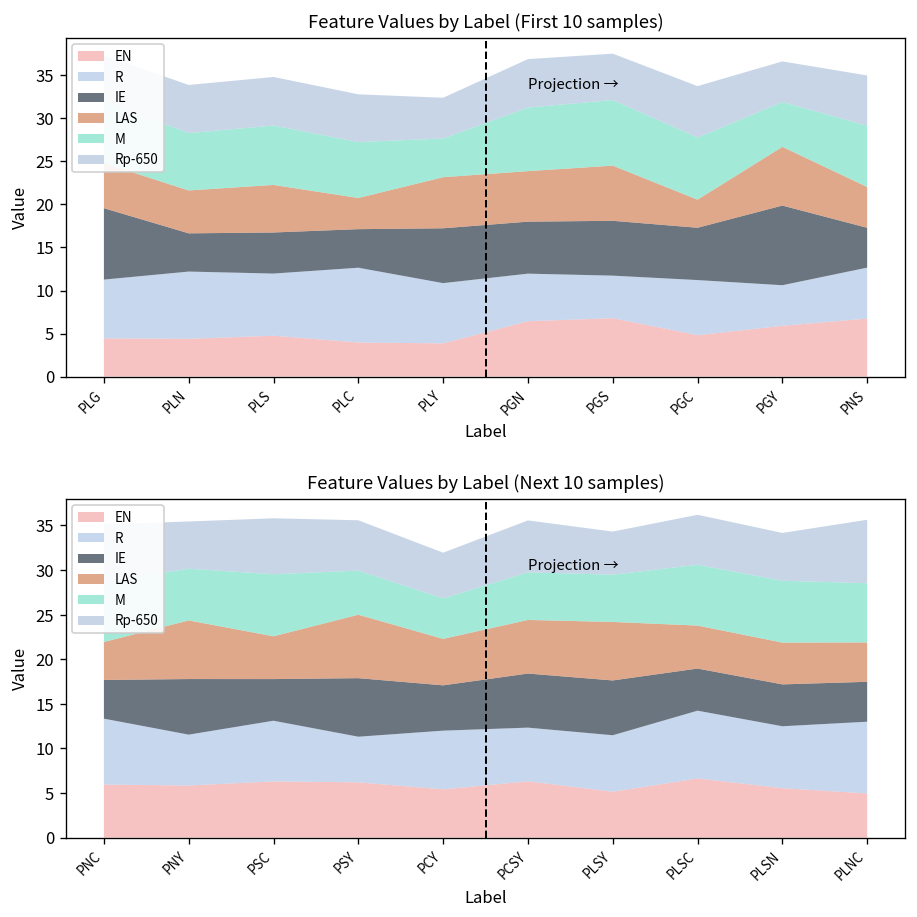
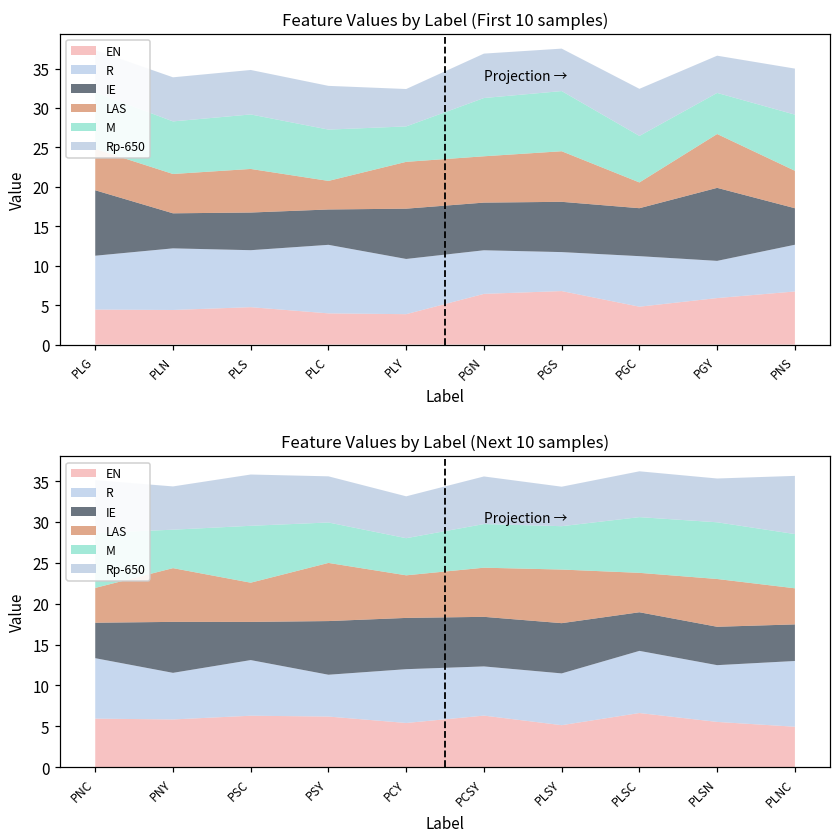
Feature Values by Label (First 10 samples), M, PGC: 7 -> 6
Feature Values by Label (Next 10 samples), M, PNY: 6 -> 5
Feature Values by Label (Next 10 samples), IE, PCY: 5 -> 6
Feature Values by Label (Next 10 samples), LAS, PLSN: 5 -> 6
